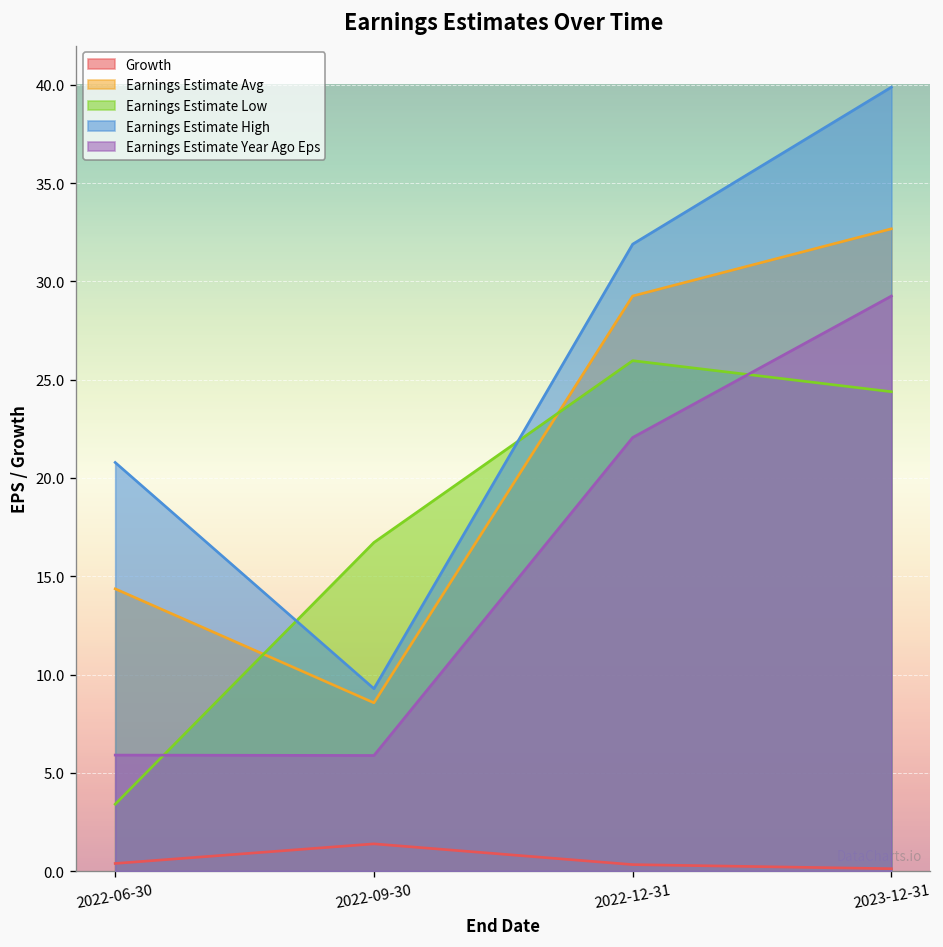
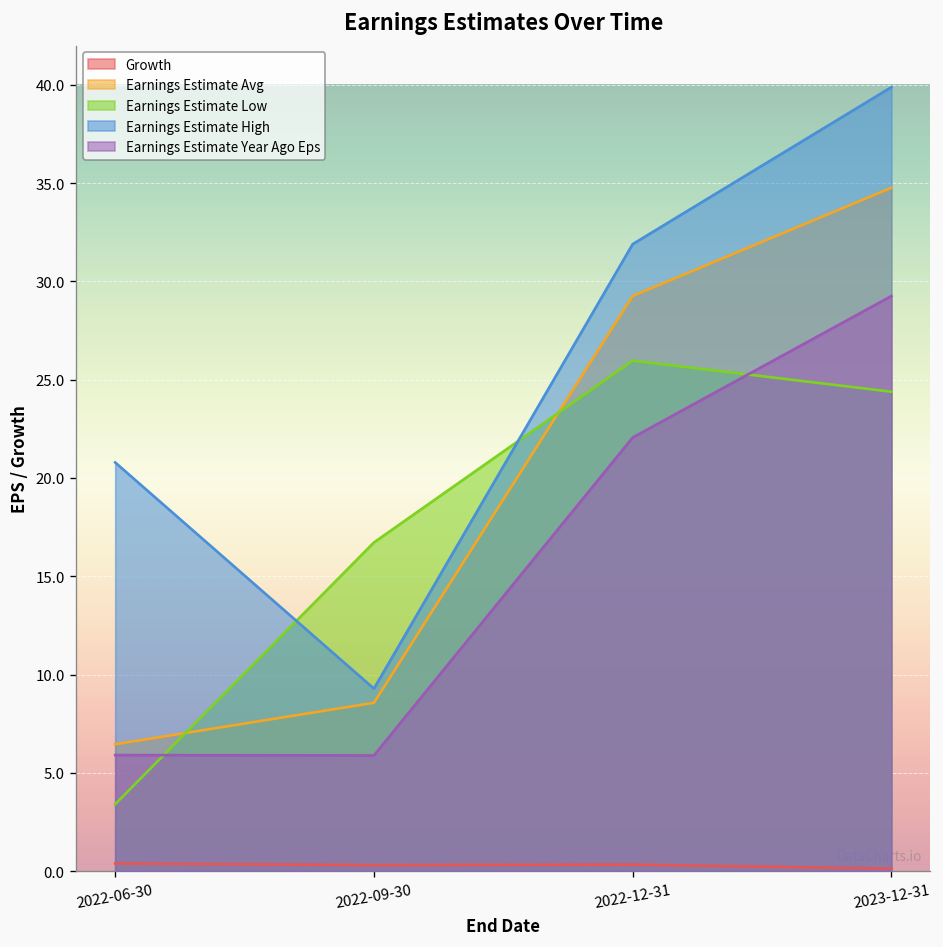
Earnings Estimate Avg, 2022-06-30: 14.4 -> 6.5
Growth, 2022-09-30: 1.4 -> 0.3
Earnings Estimate Avg, 2023-12-31: 32.7 -> 34.8
